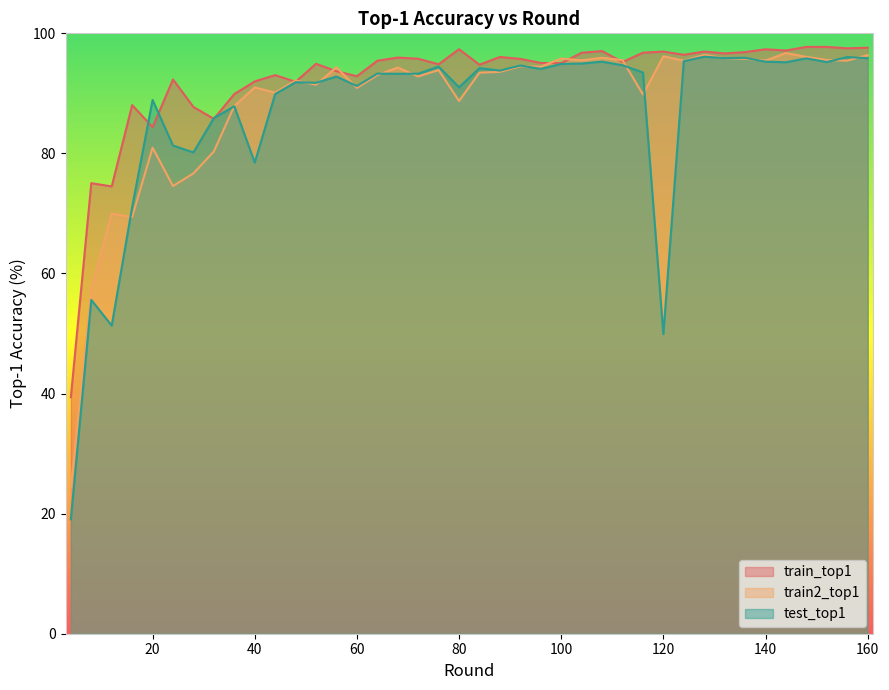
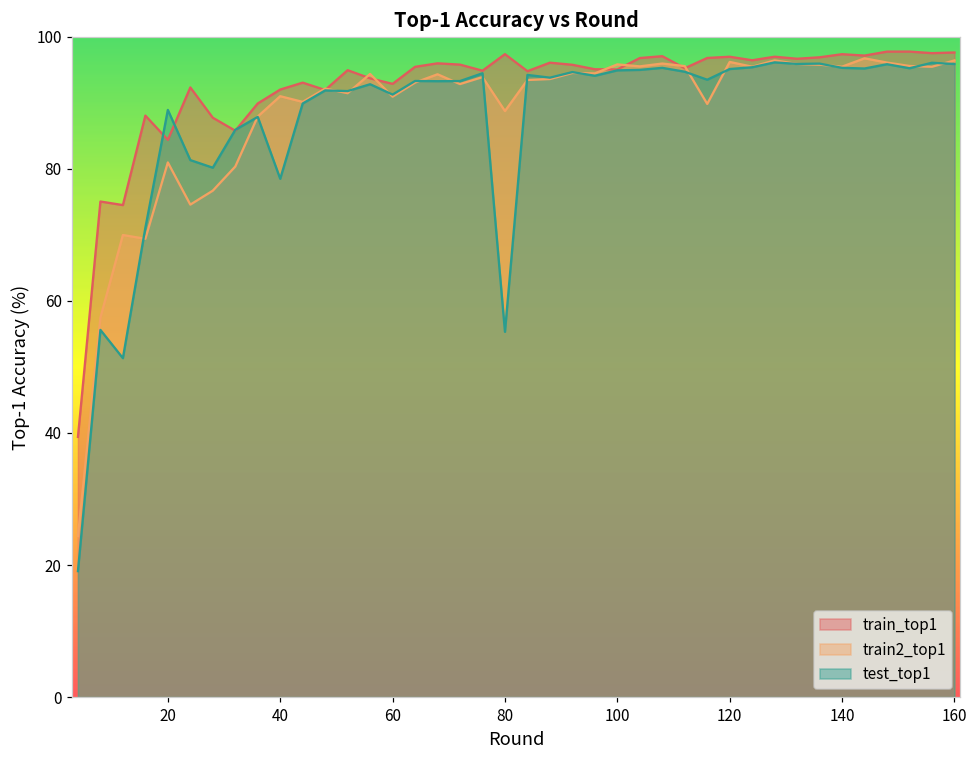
test_top1, 80: 91 -> 55
test_top1, 120: 50 -> 95
